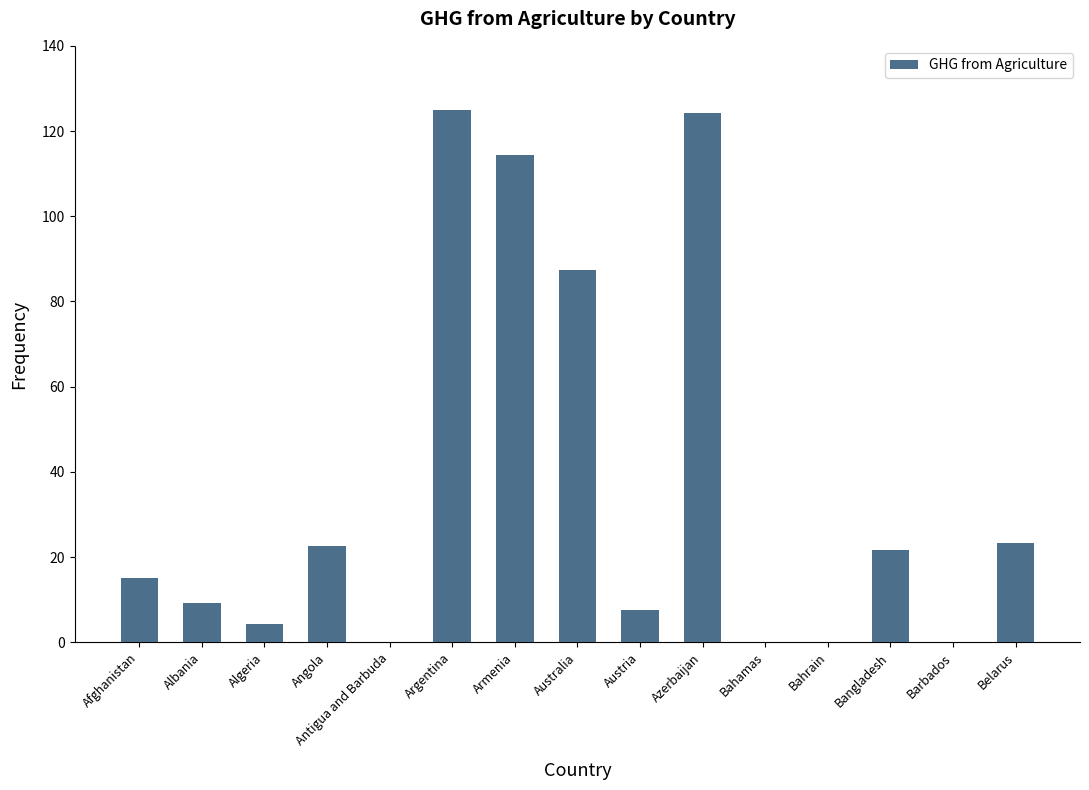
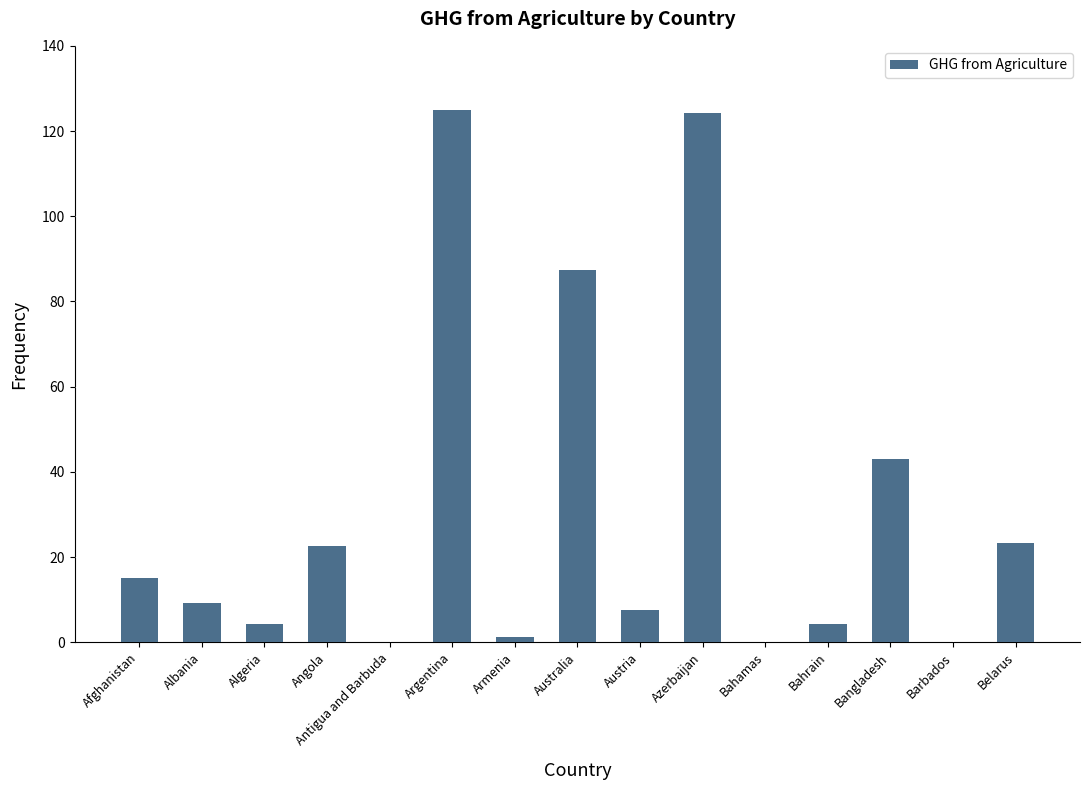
Armenia: 114 -> 1
Bahrain: 0 -> 4
Bangladesh: 22 -> 43
